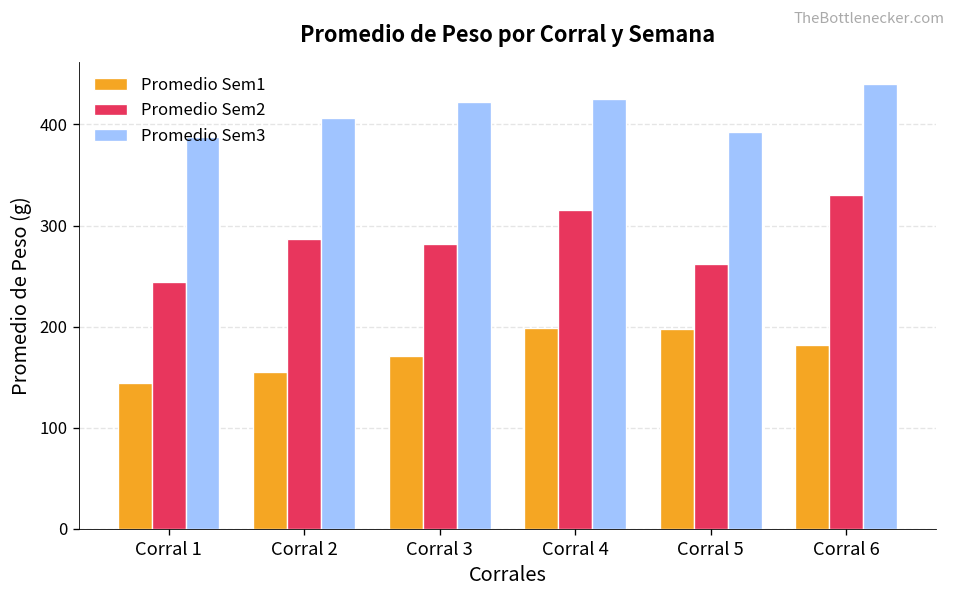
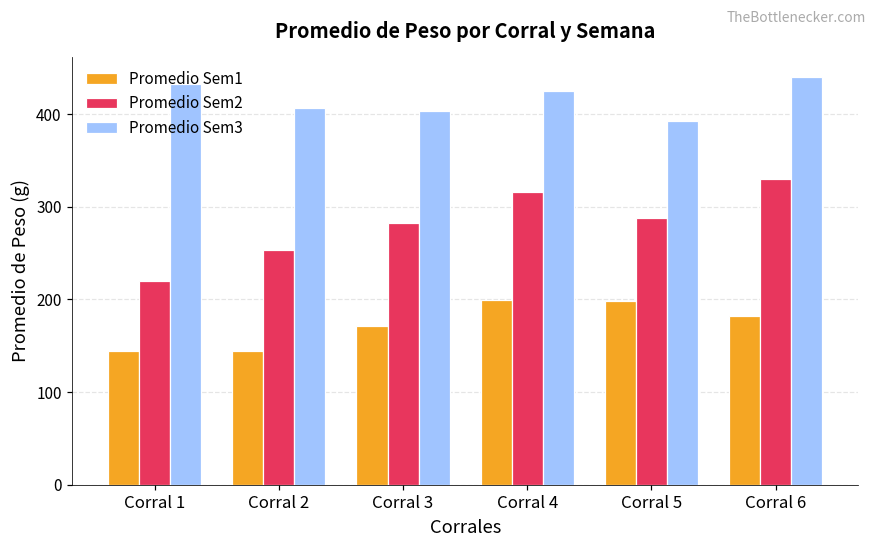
Promedio Sem2, Corral 1: 240 -> 220
Promedio Sem3, Corral 1: 390 -> 430
Promedio Sem1, Corral 2: 160 -> 140
Promedio Sem2, Corral 2: 290 -> 250
Promedio Sem3, Corral 3: 420 -> 400
Promedio Sem2, Corral 5: 260 -> 290
